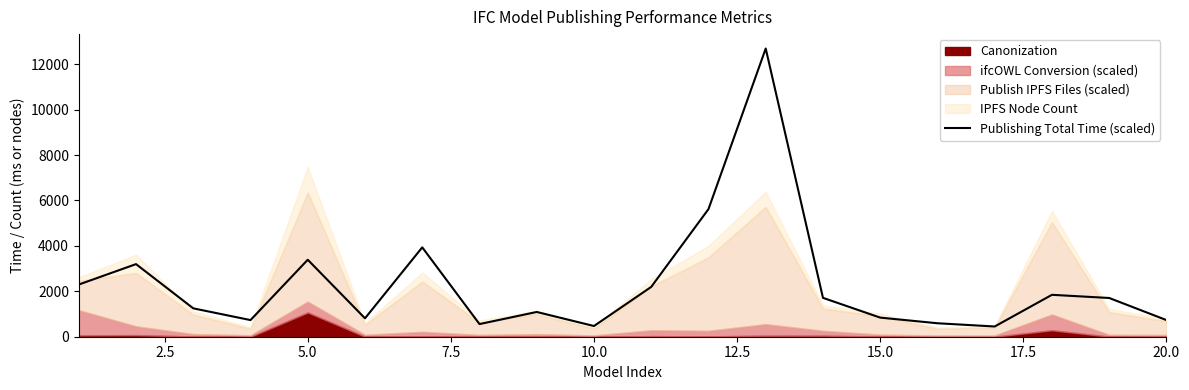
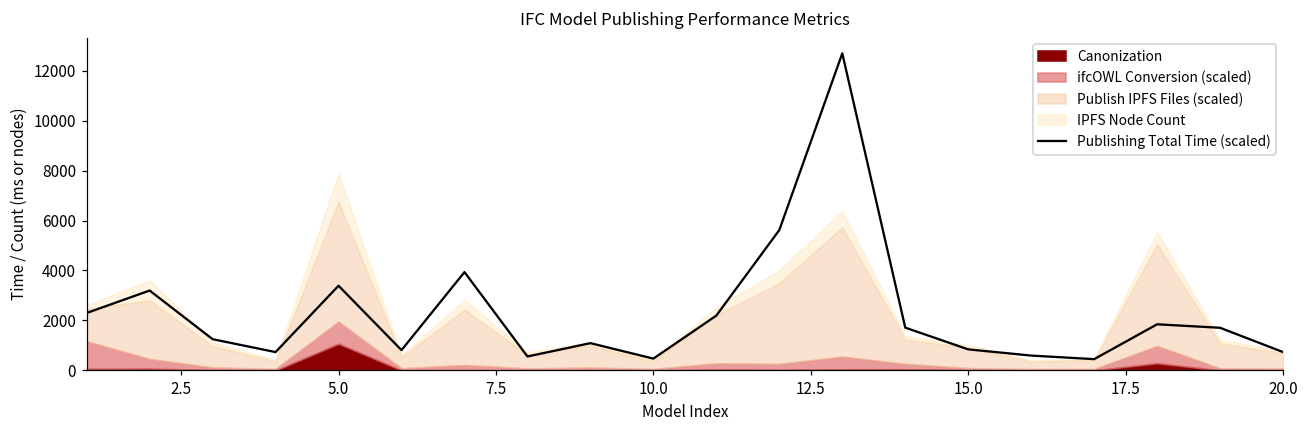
ifcOWL Conversion (scaled), 5.0: 500 -> 900
